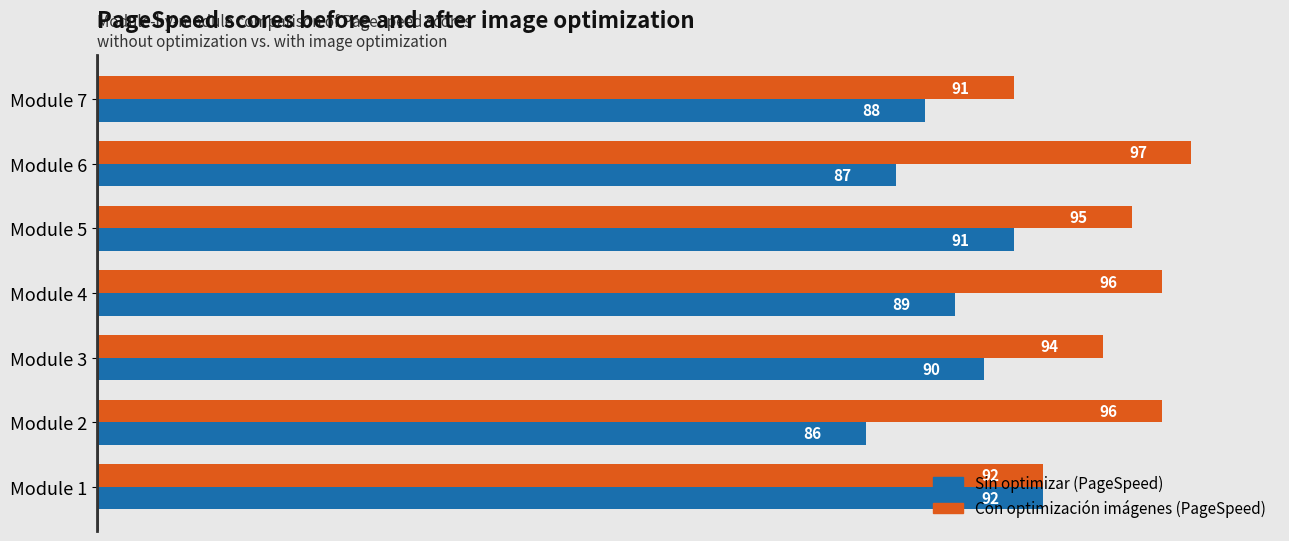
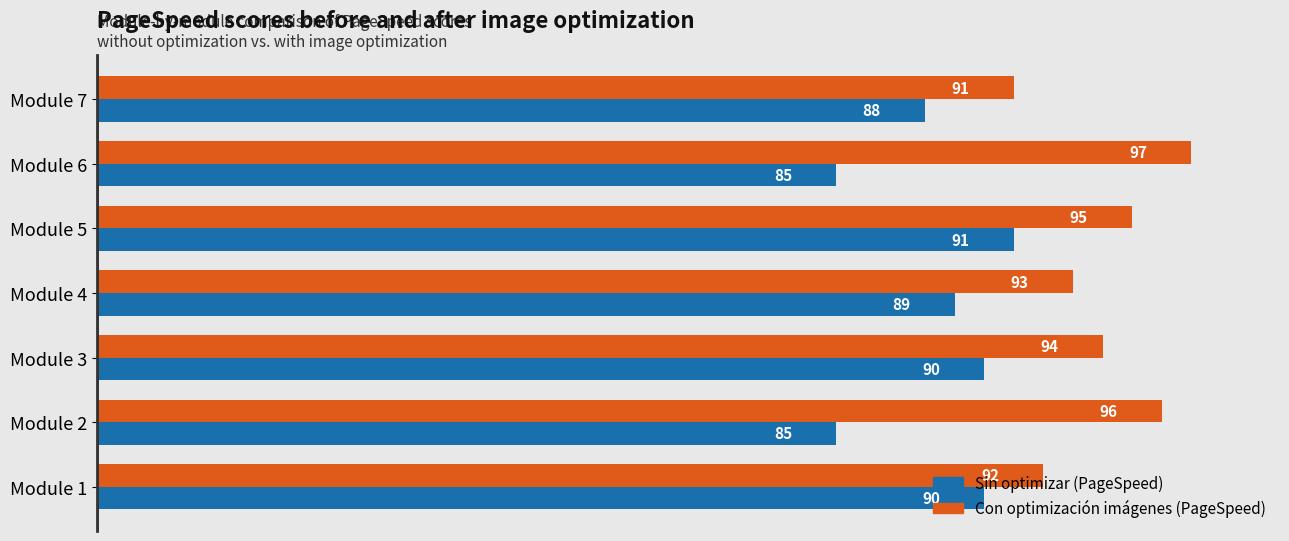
Sin optimizar (PageSpeed), Module 6: 87 -> 85
Con optimización imágenes (PageSpeed), Module 4: 96 -> 93
Sin optimizar (PageSpeed), Module 2: 86 -> 85
Sin optimizar (PageSpeed), Module 1: 92 -> 90
